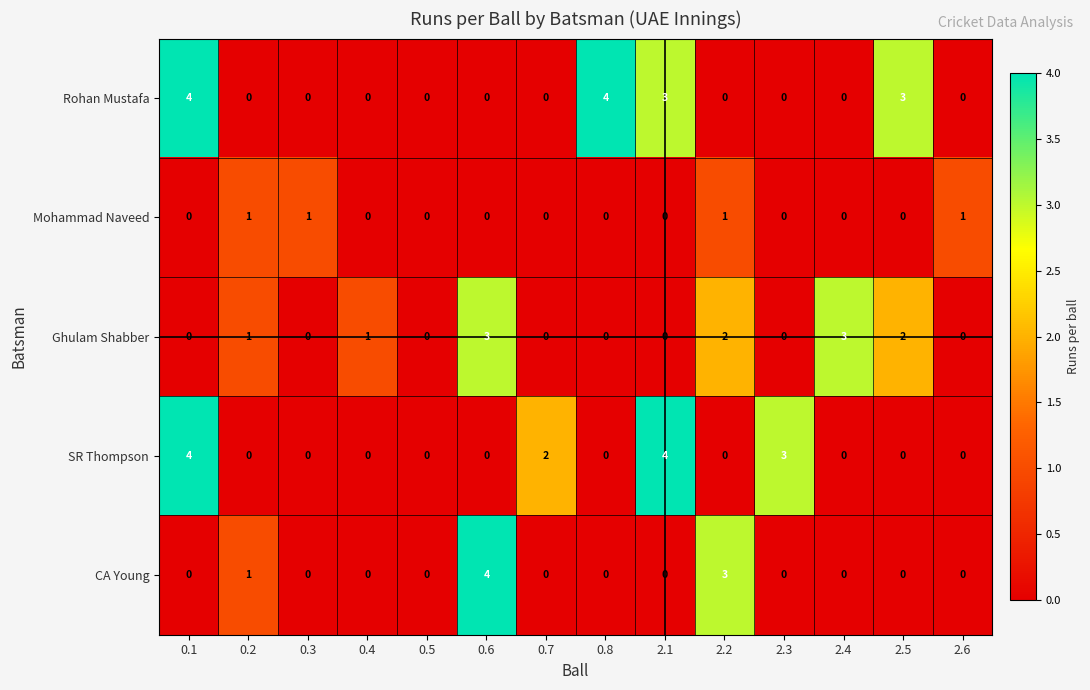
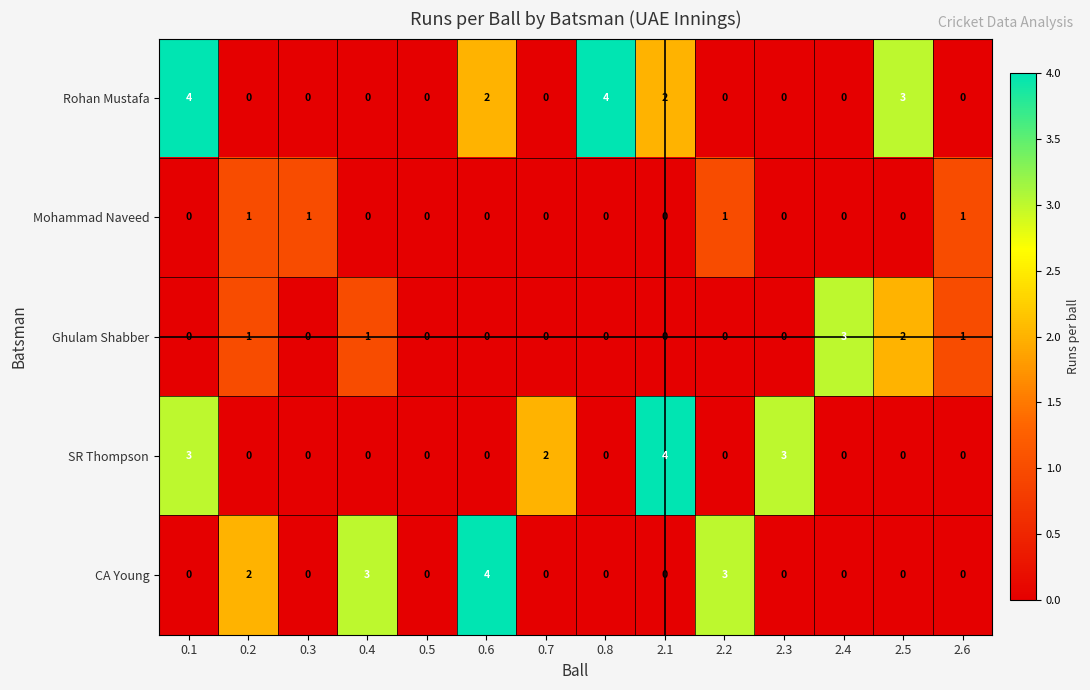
Rohan Mustafa, 0.6: 0 -> 2
Rohan Mustafa, 2.1: 3 -> 2
Ghulam Shabber, 0.6: 3 -> 0
Ghulam Shabber, 2.2: 2 -> 0
Ghulam Shabber, 2.6: 0 -> 1
SR Thompson, 0.1: 4 -> 3
CA Young, 0.2: 1 -> 2
CA Young, 0.4: 0 -> 3
